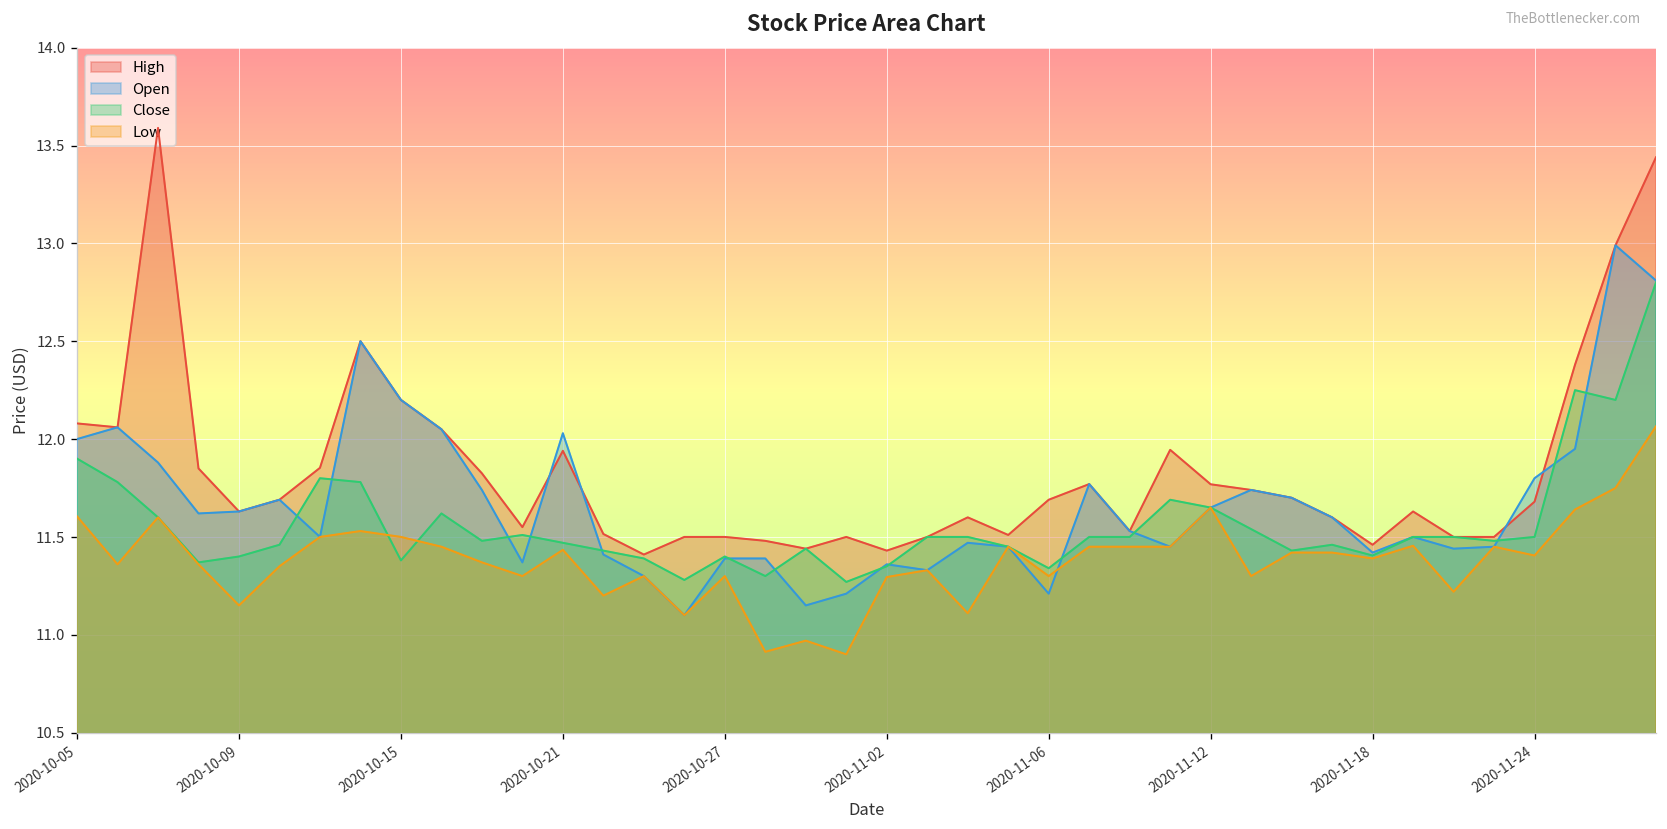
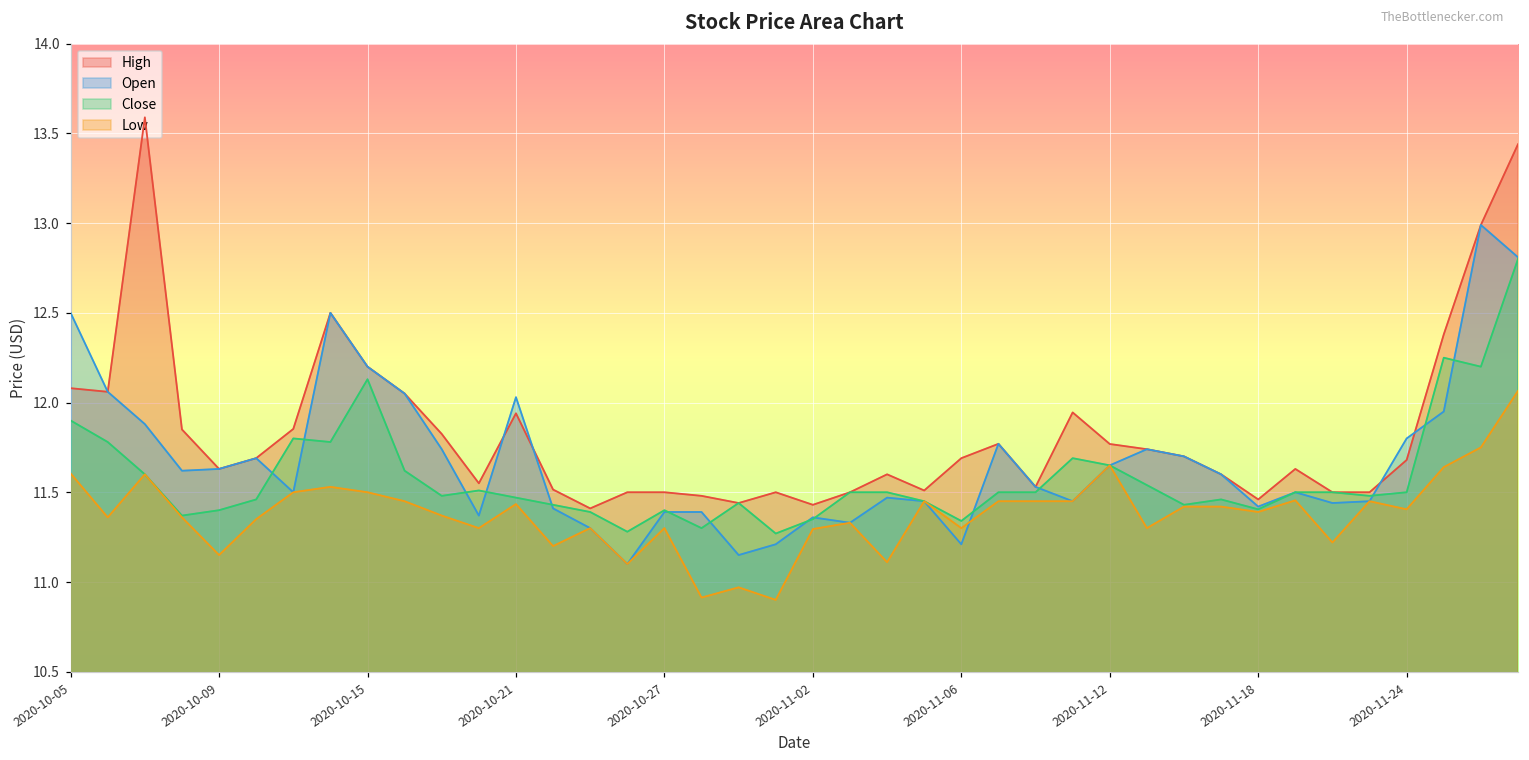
Open, 2020-10-05: 12.0 -> 12.5
Close, 2020-10-15: 11.38 -> 12.13
